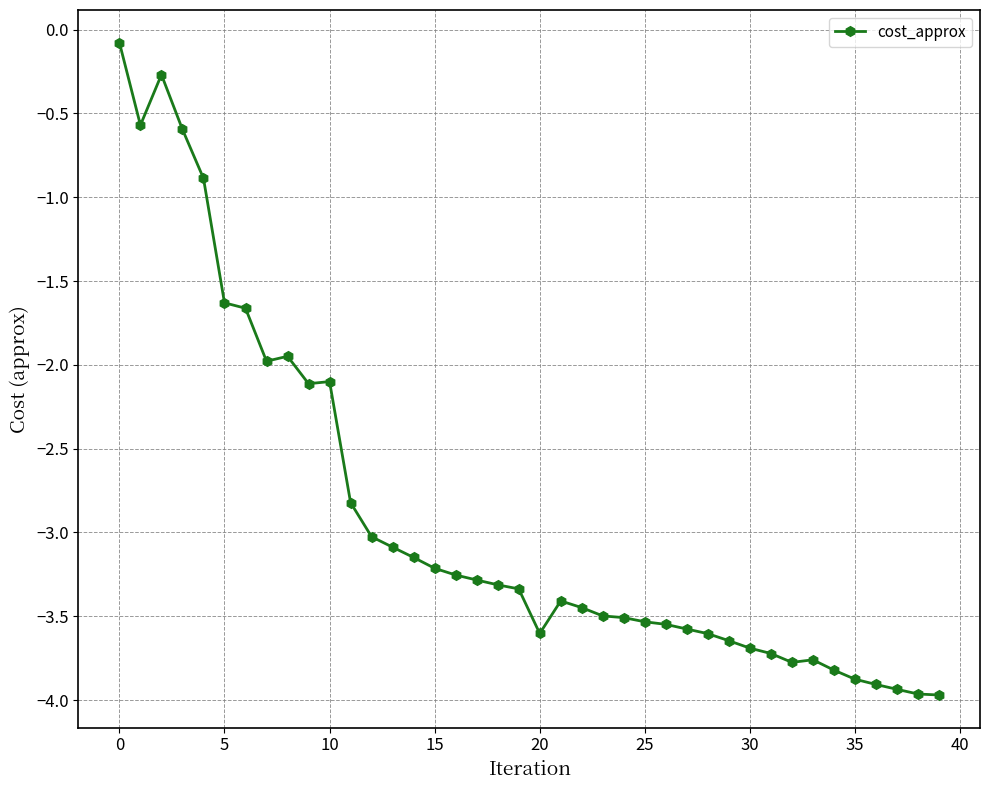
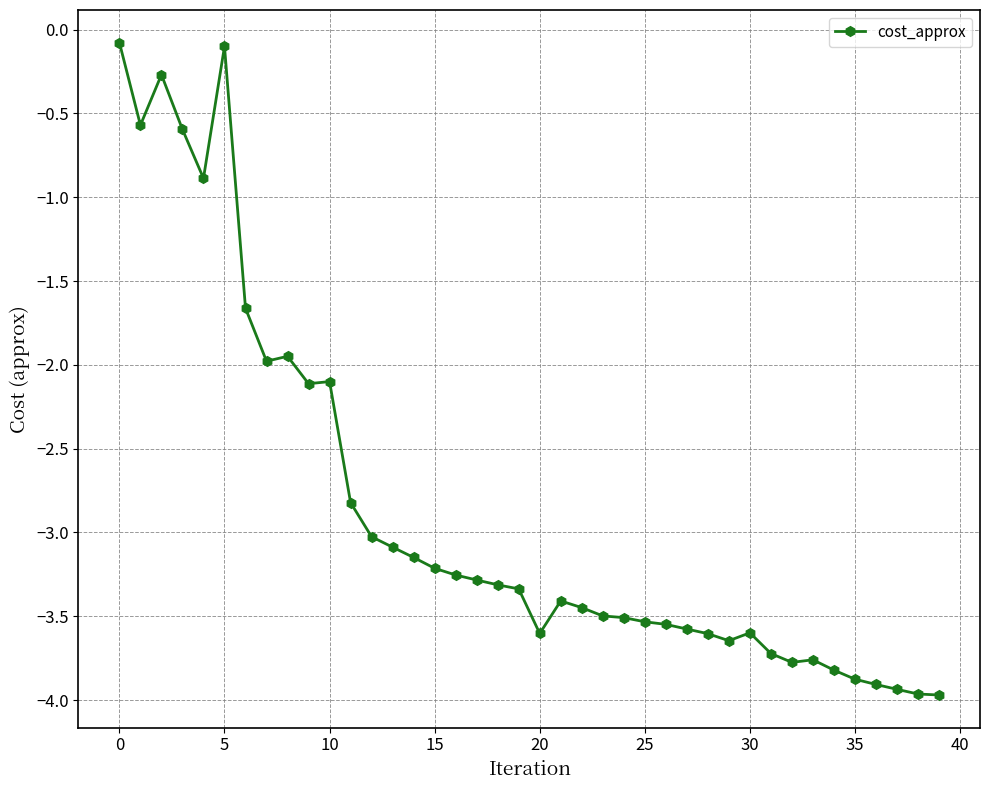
5: -1.63 -> -0.10
30: -3.69 -> -3.60
